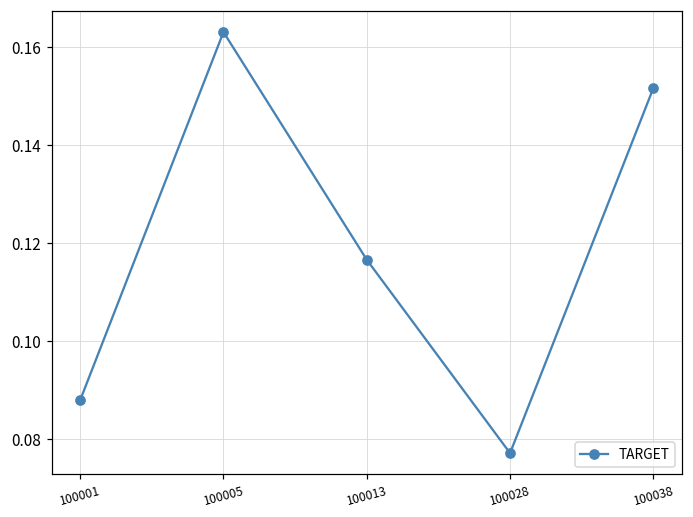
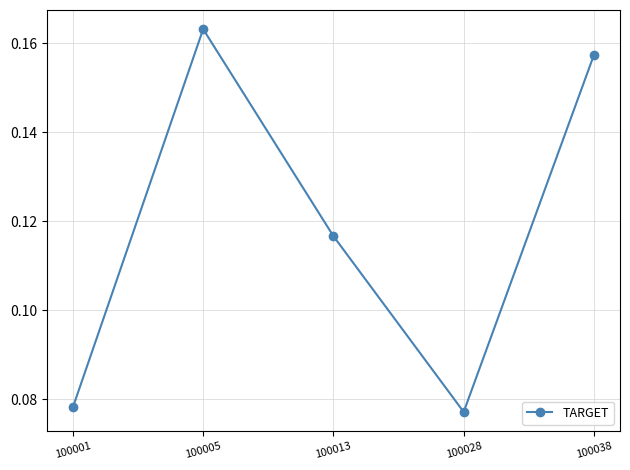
100001: 0.088 -> 0.078
100038: 0.152 -> 0.157
